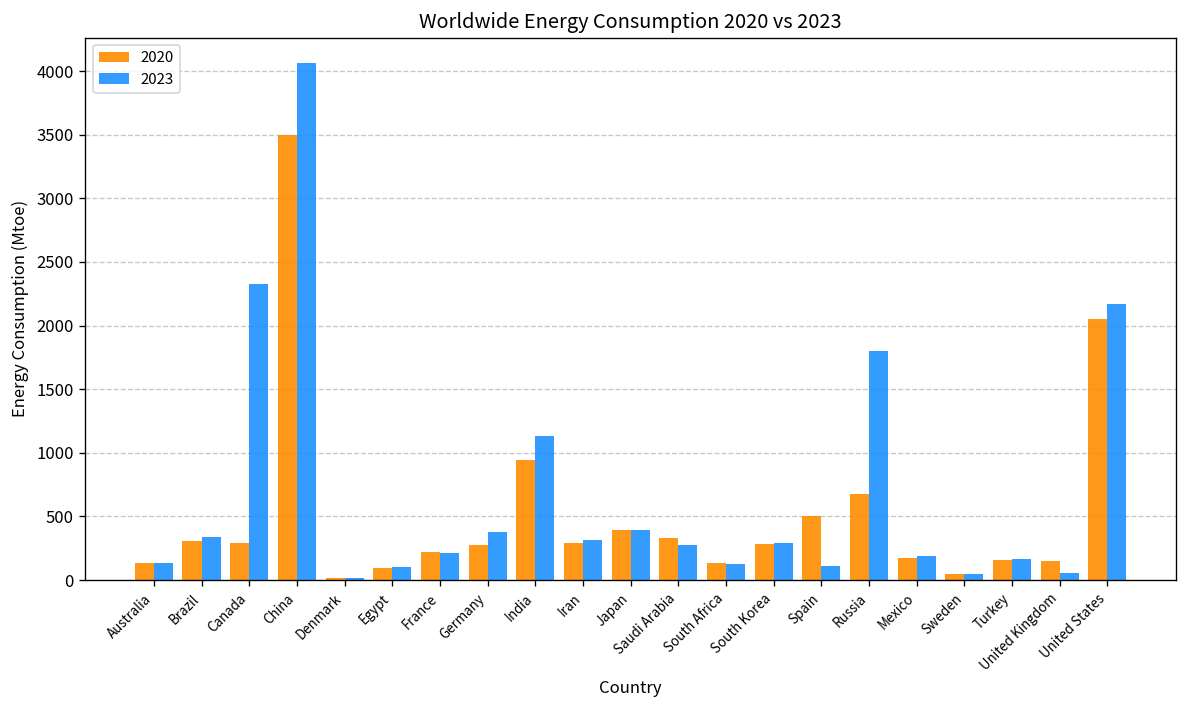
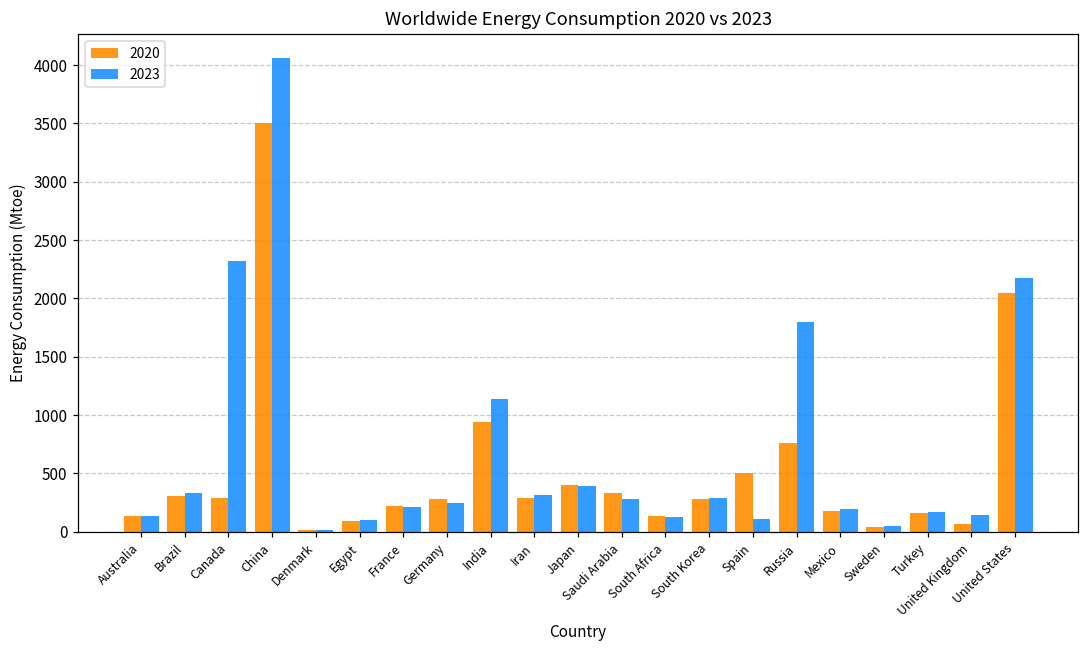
2023, Germany: 380 -> 250
2020, Russia: 680 -> 760
2020, United Kingdom: 150 -> 70
2023, United Kingdom: 60 -> 150
